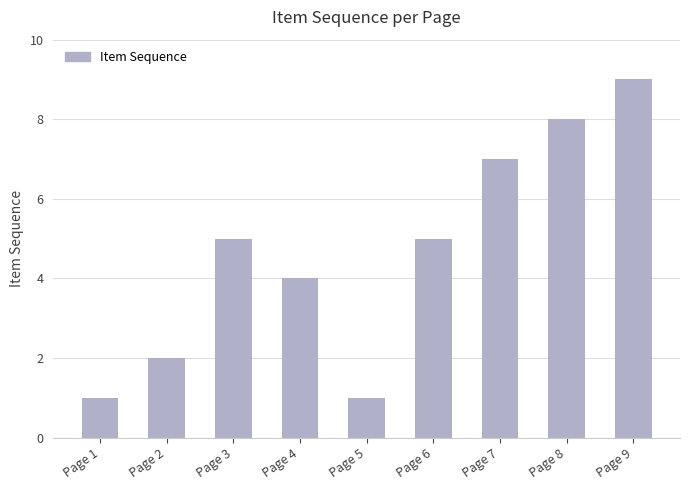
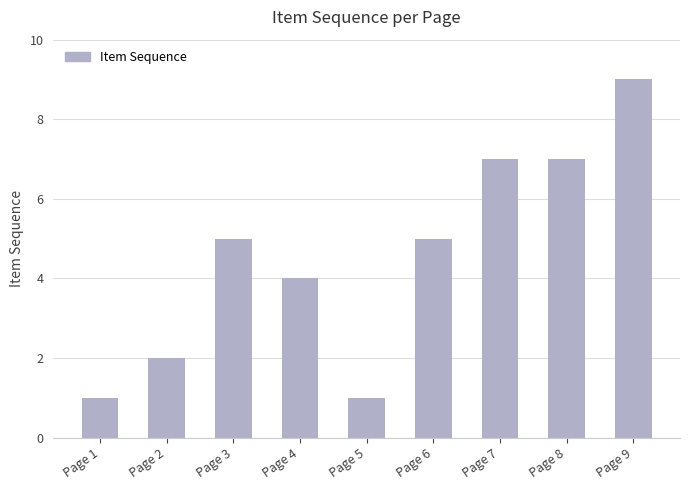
Page 8: 8 -> 7
